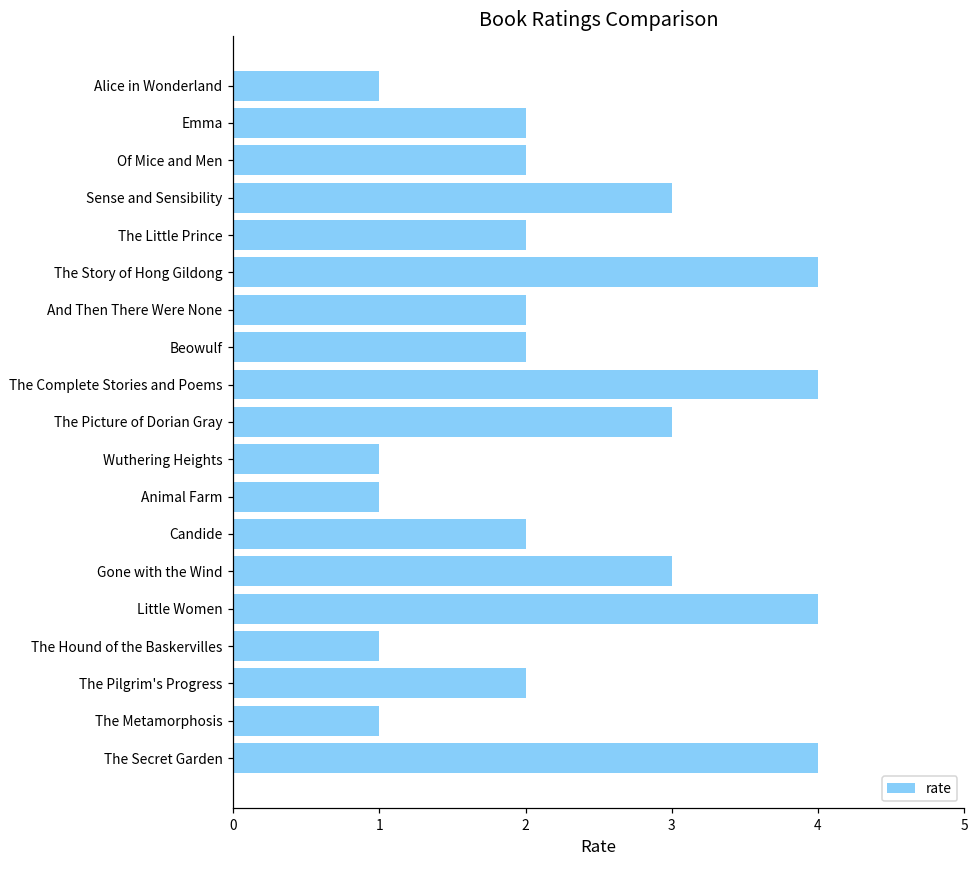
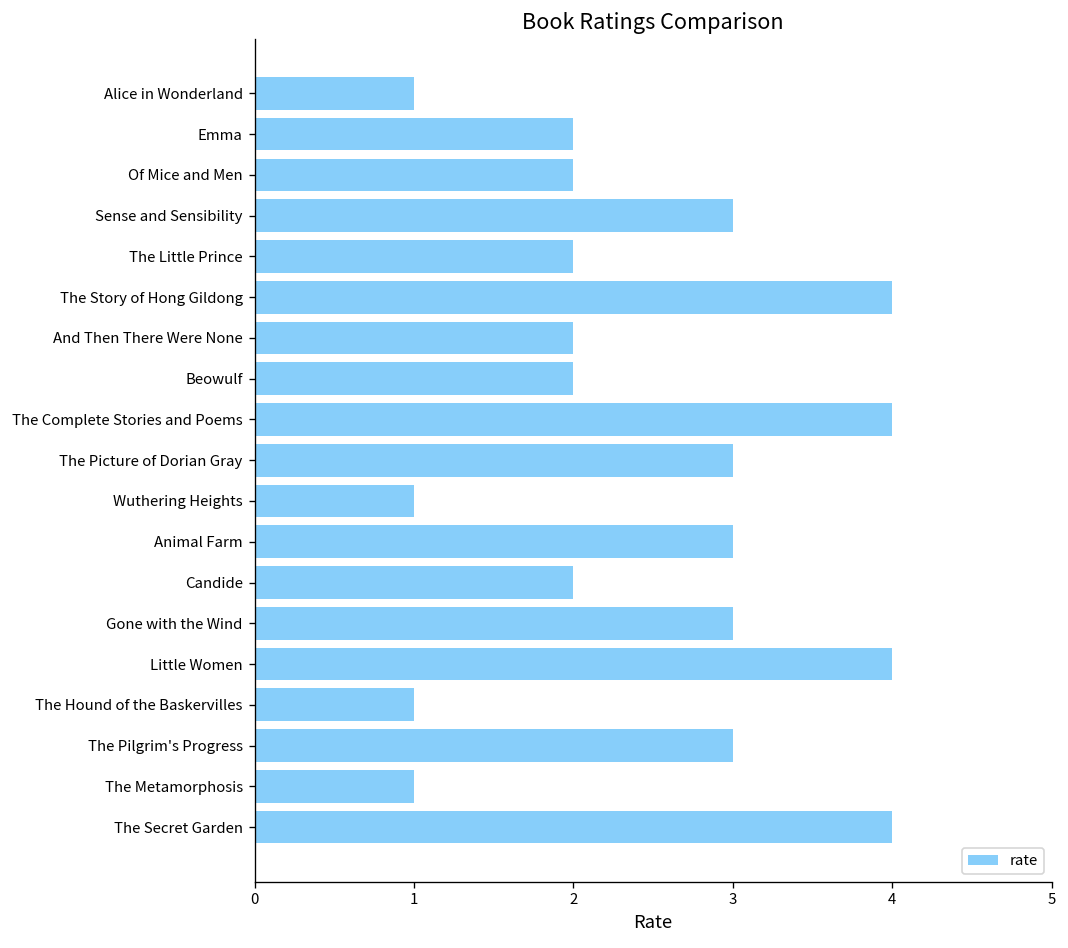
Animal Farm: 1 -> 3
The Pilgrim's Progress: 2 -> 3
